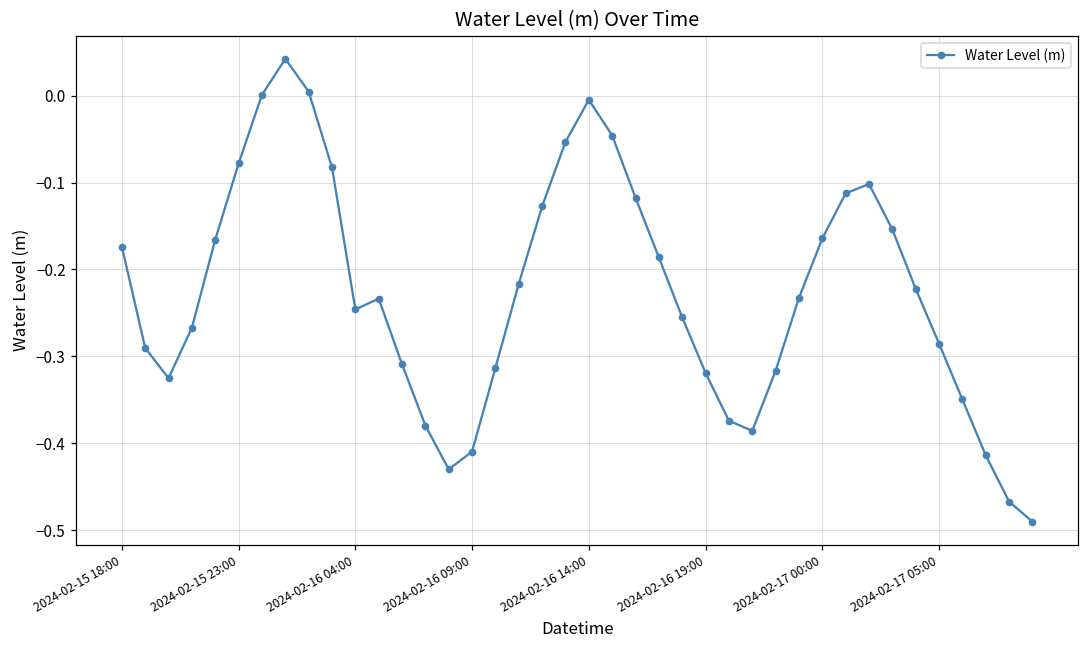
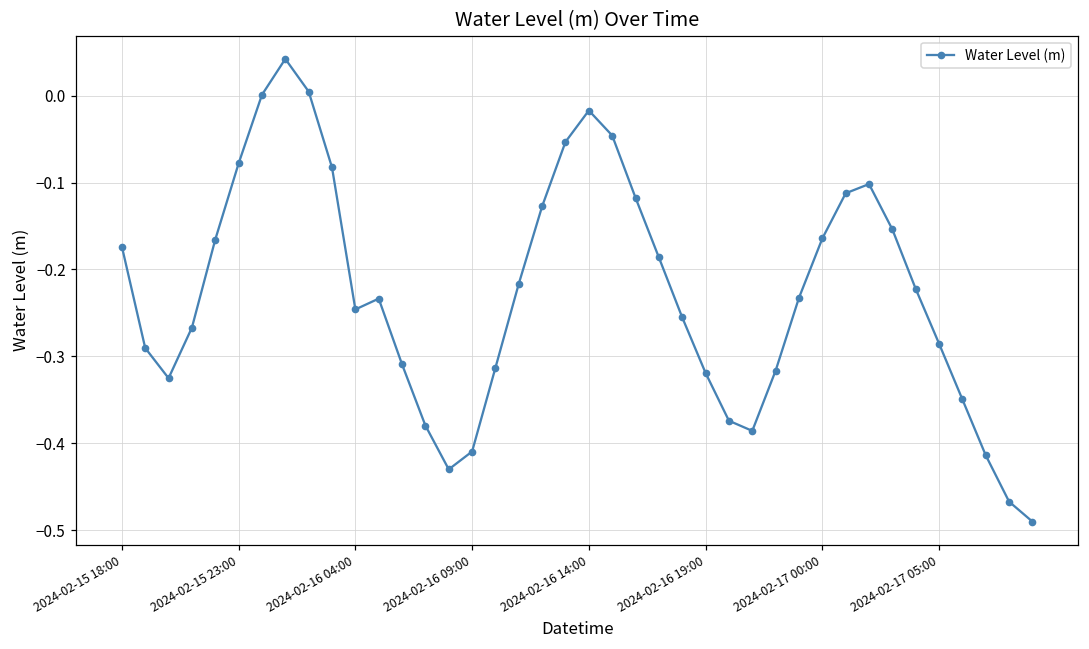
2024-02-16 14:00: 0.00 -> -0.02
